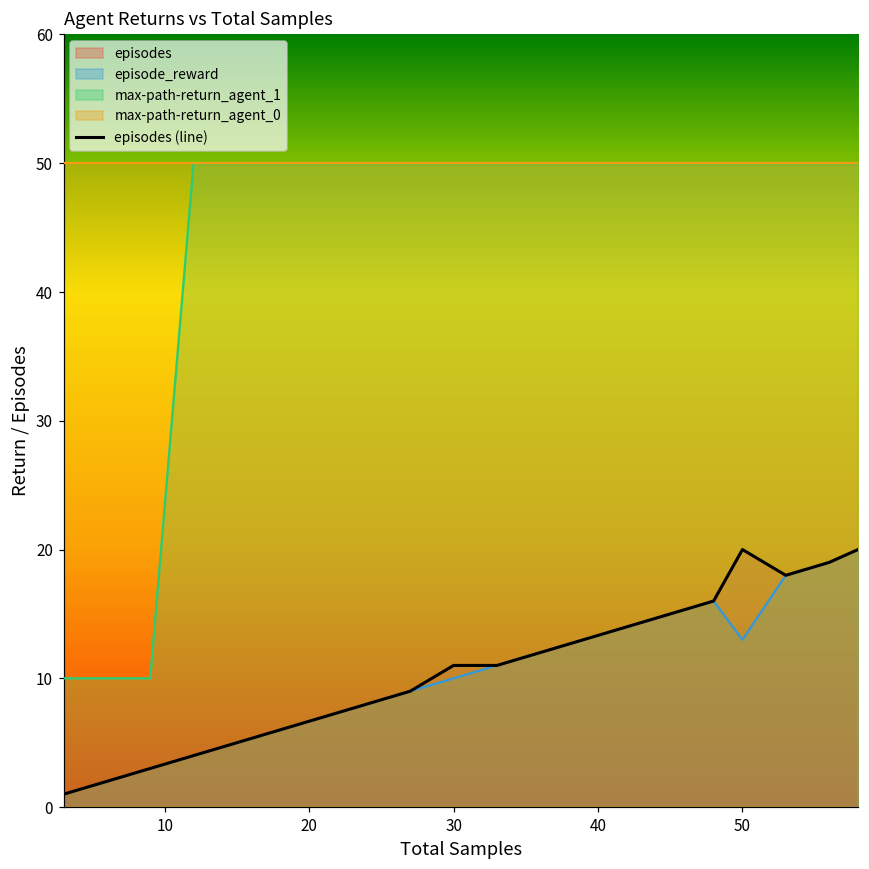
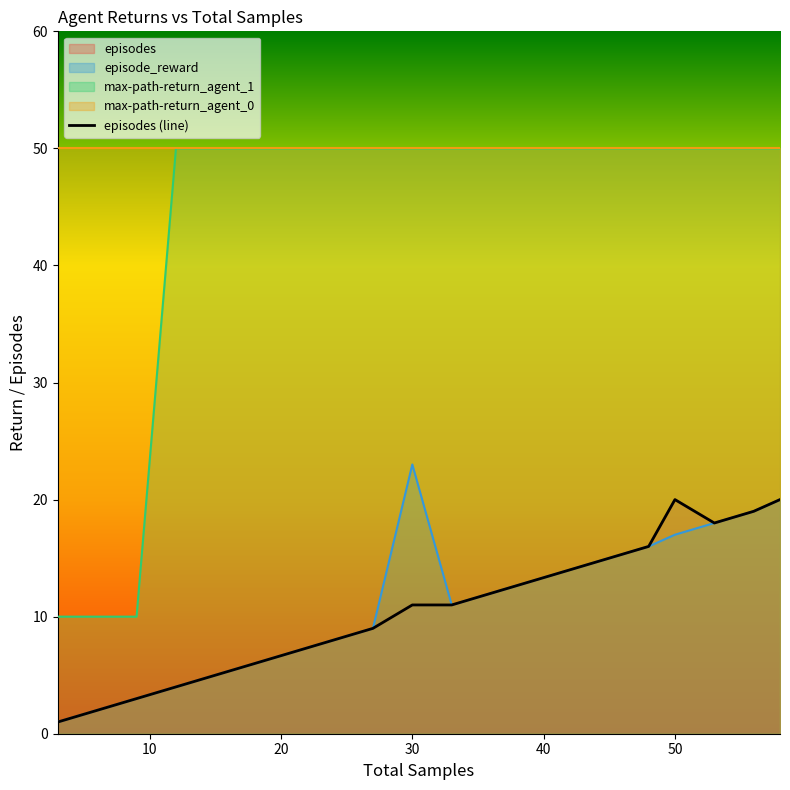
episode_reward, 30: 10 -> 23
episode_reward, 50: 13 -> 17
